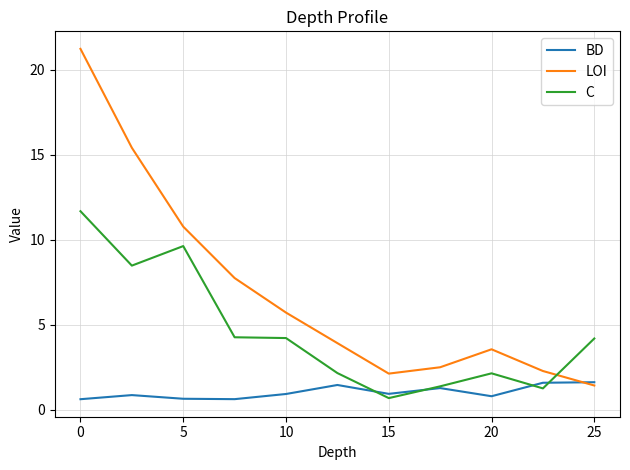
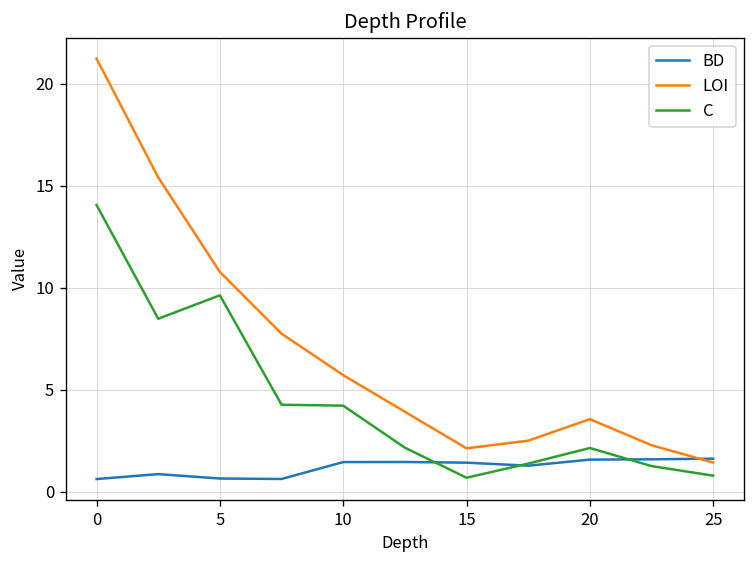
C, 0: 11.7 -> 14.1
BD, 10: 0.9 -> 1.4
BD, 15: 0.9 -> 1.4
BD, 20: 0.8 -> 1.6
C, 25: 4.2 -> 0.8
